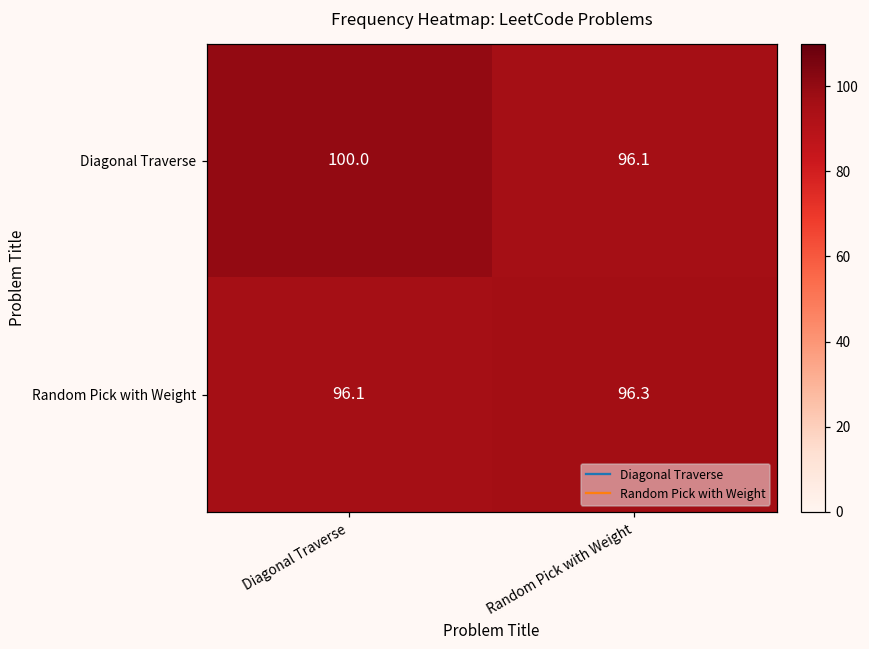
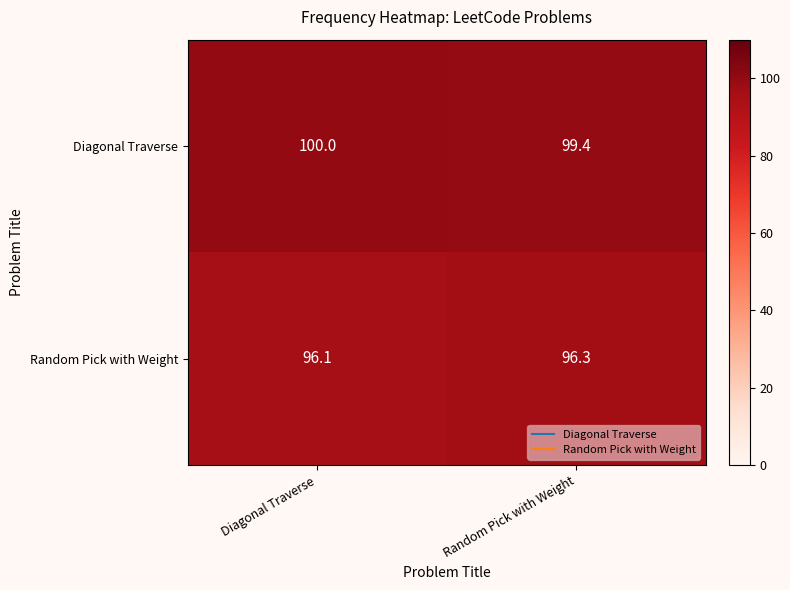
Diagonal Traverse, Random Pick with Weight: 96.1 -> 99.4
